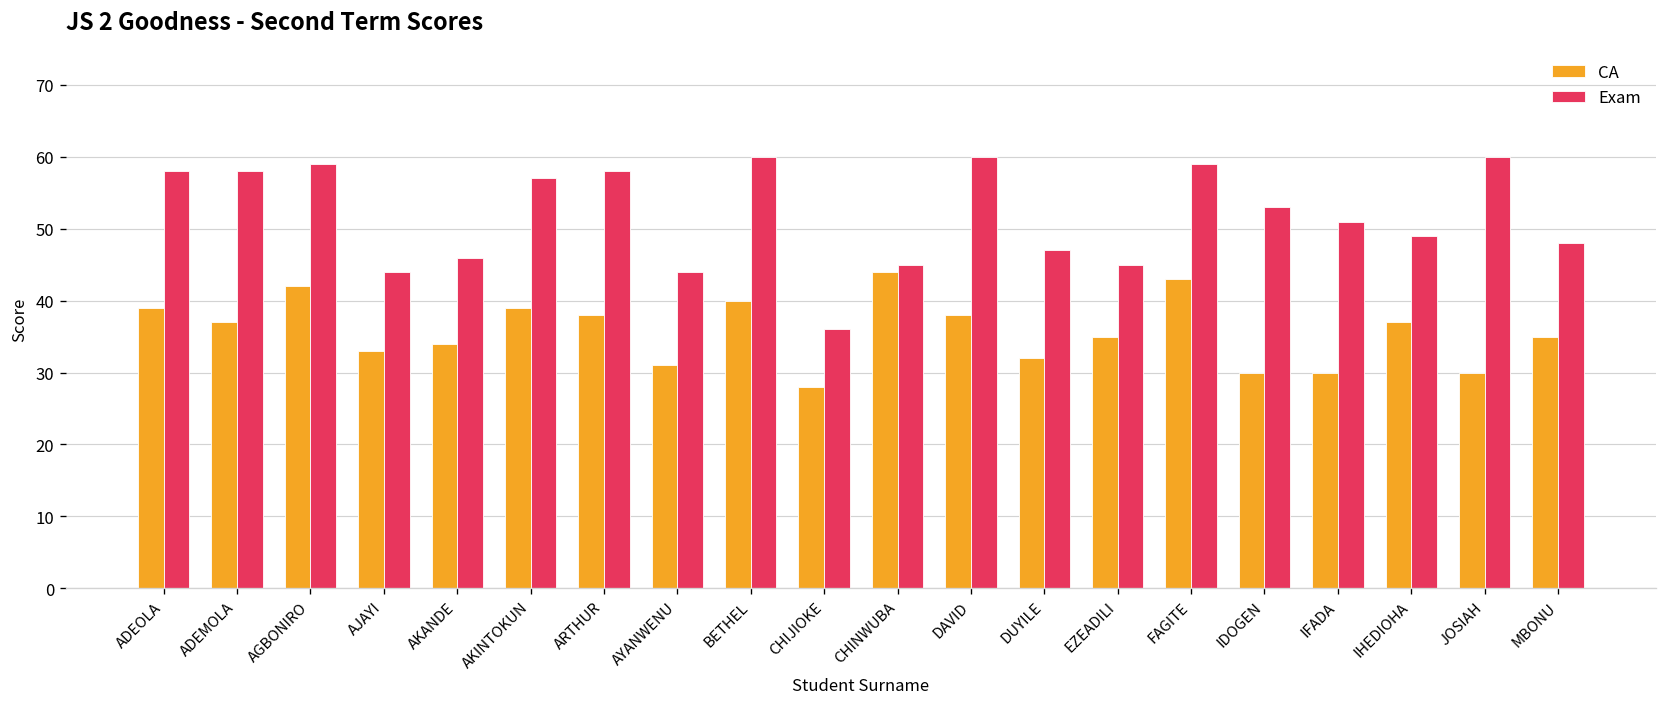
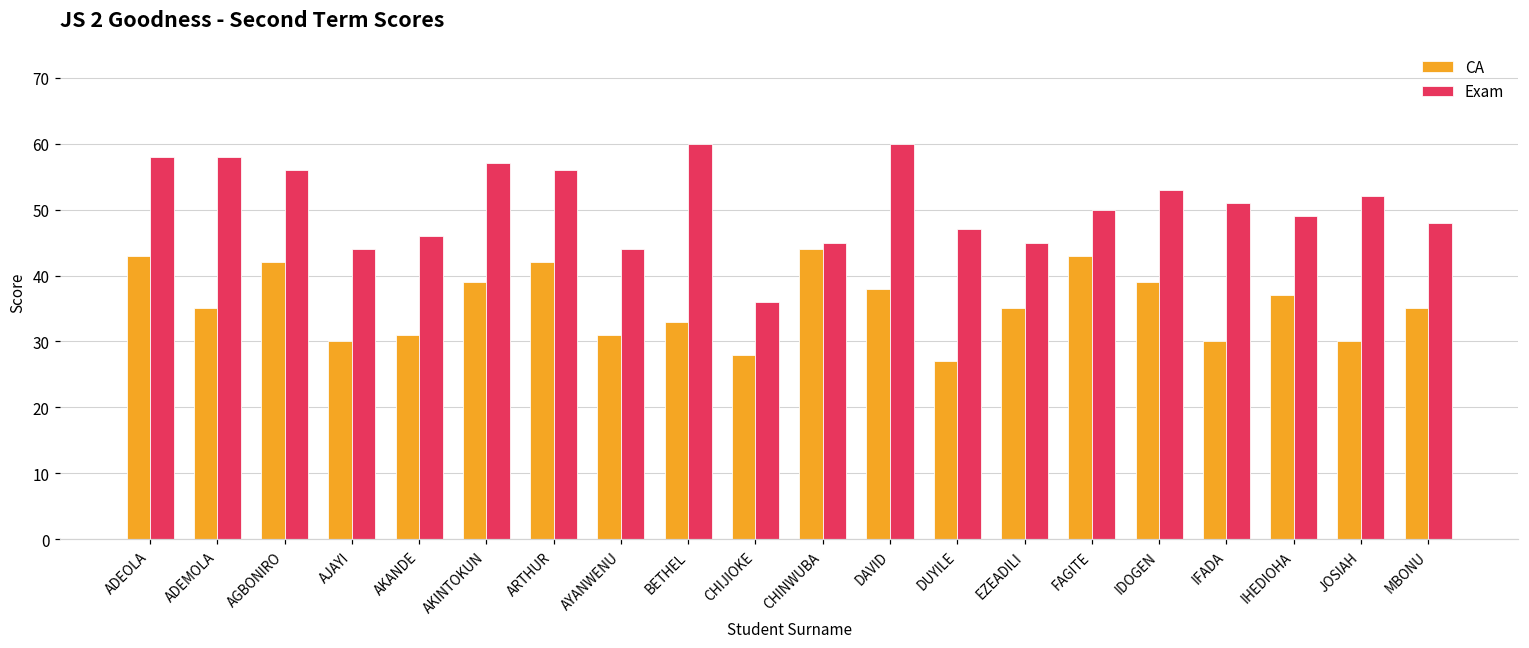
CA, ADEOLA: 39 -> 43
CA, ADEMOLA: 37 -> 35
Exam, AGBONIRO: 59 -> 56
CA, AJAYI: 33 -> 30
CA, AKANDE: 34 -> 31
CA, ARTHUR: 38 -> 42
Exam, ARTHUR: 58 -> 56
CA, BETHEL: 40 -> 33
CA, DUYILE: 32 -> 27
Exam, FAGITE: 59 -> 50
CA, IDOGEN: 30 -> 39
Exam, JOSIAH: 60 -> 52
